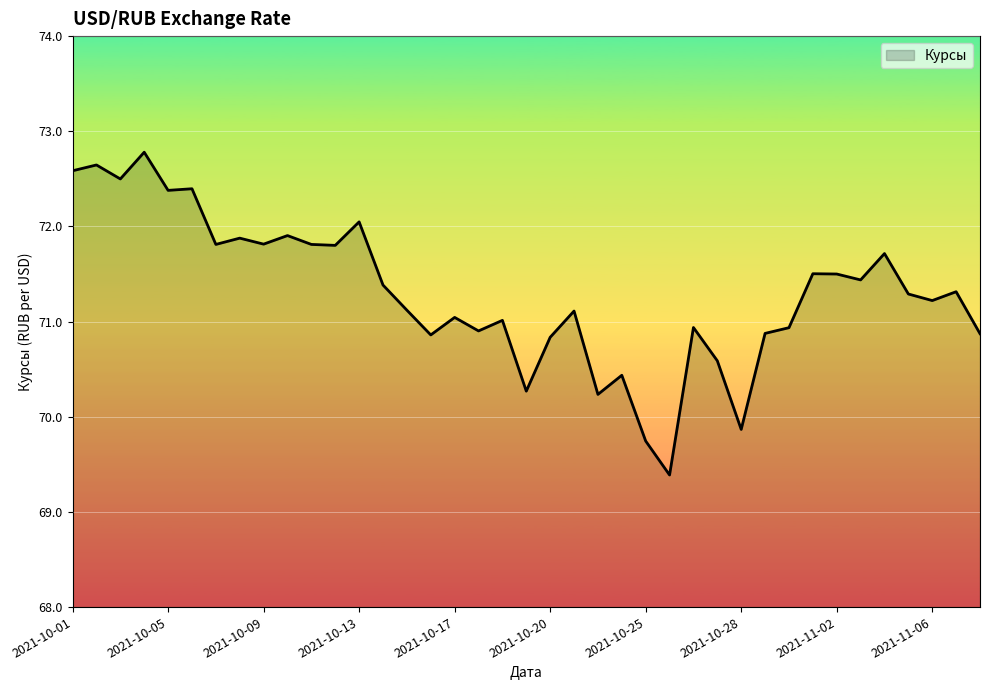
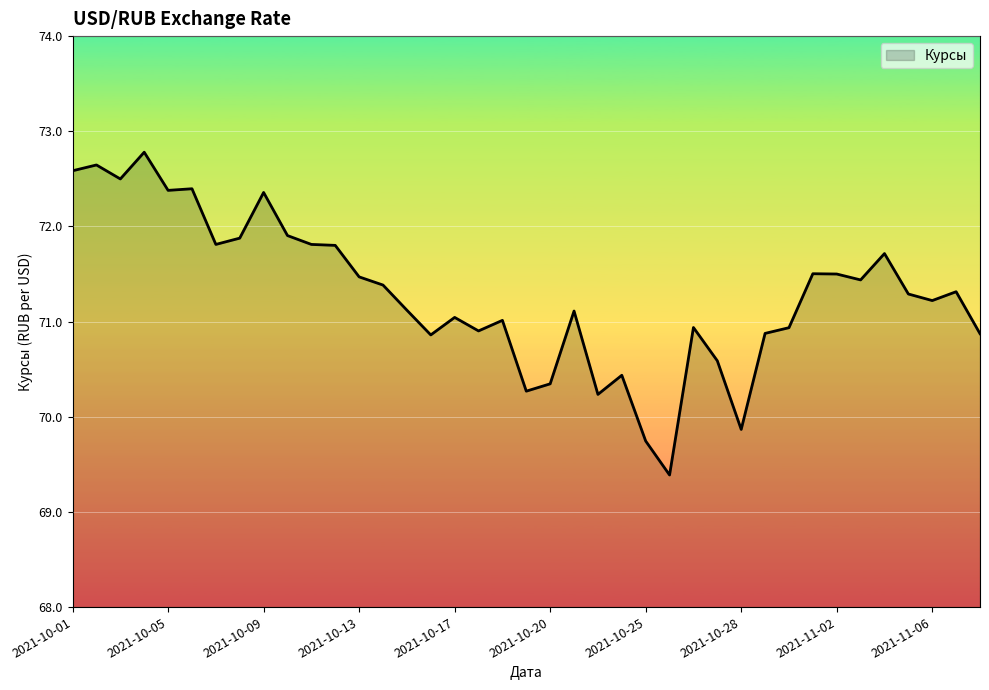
2021-10-09: 71.8 -> 72.4
2021-10-13: 72.0 -> 71.5
2021-10-20: 70.8 -> 70.3
